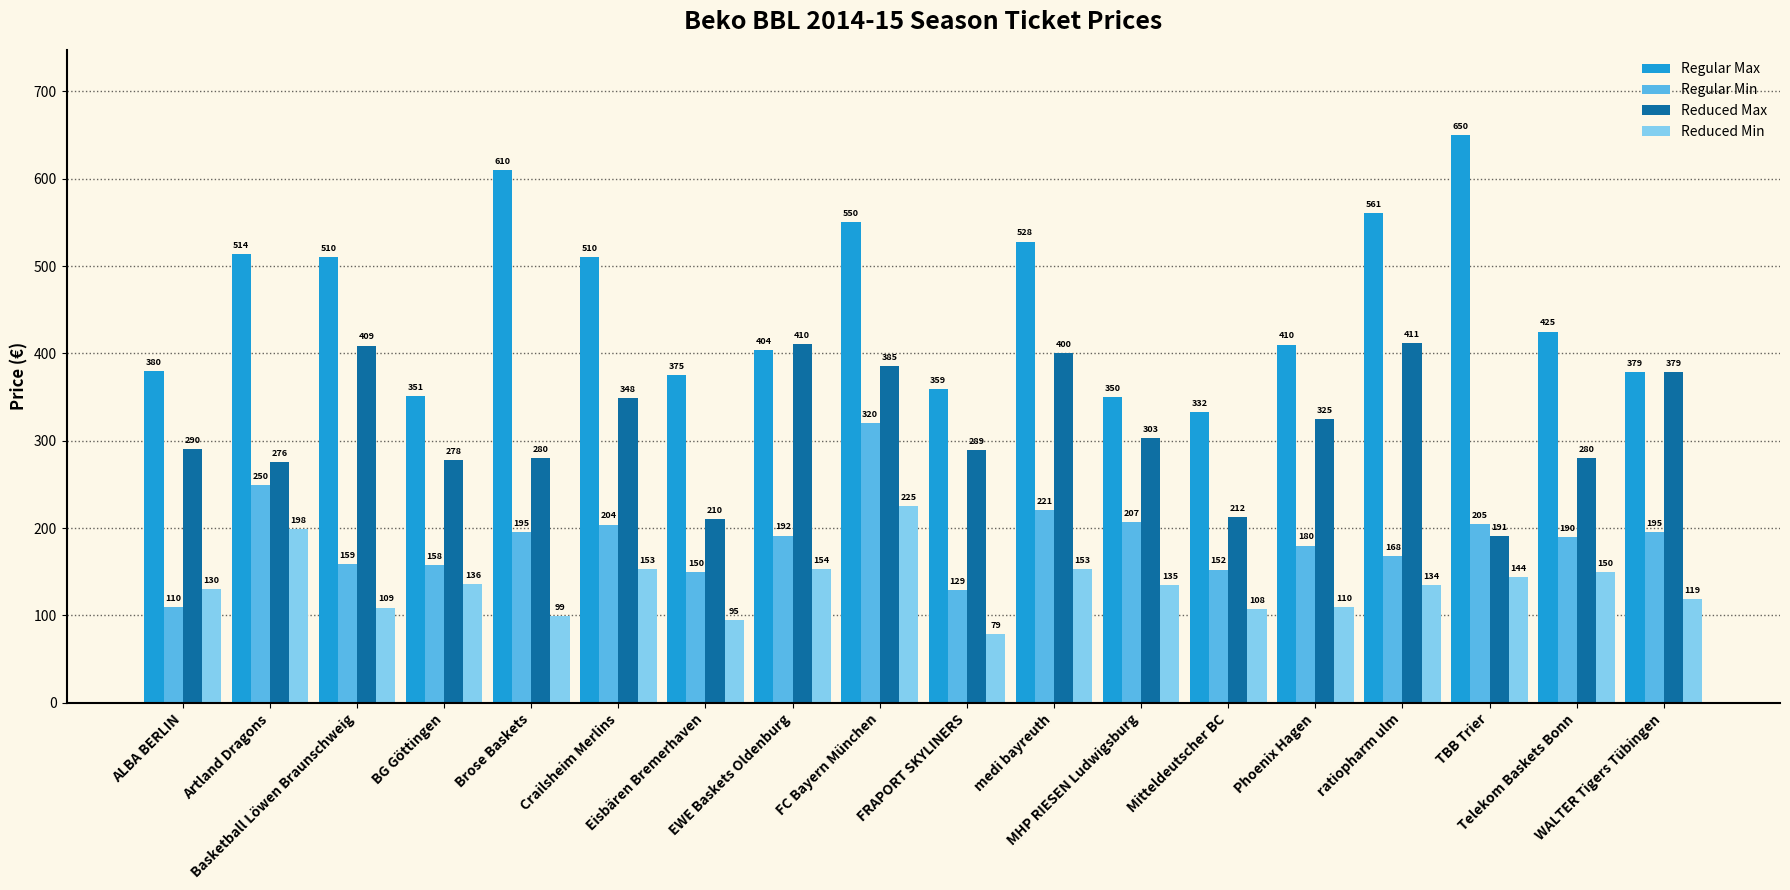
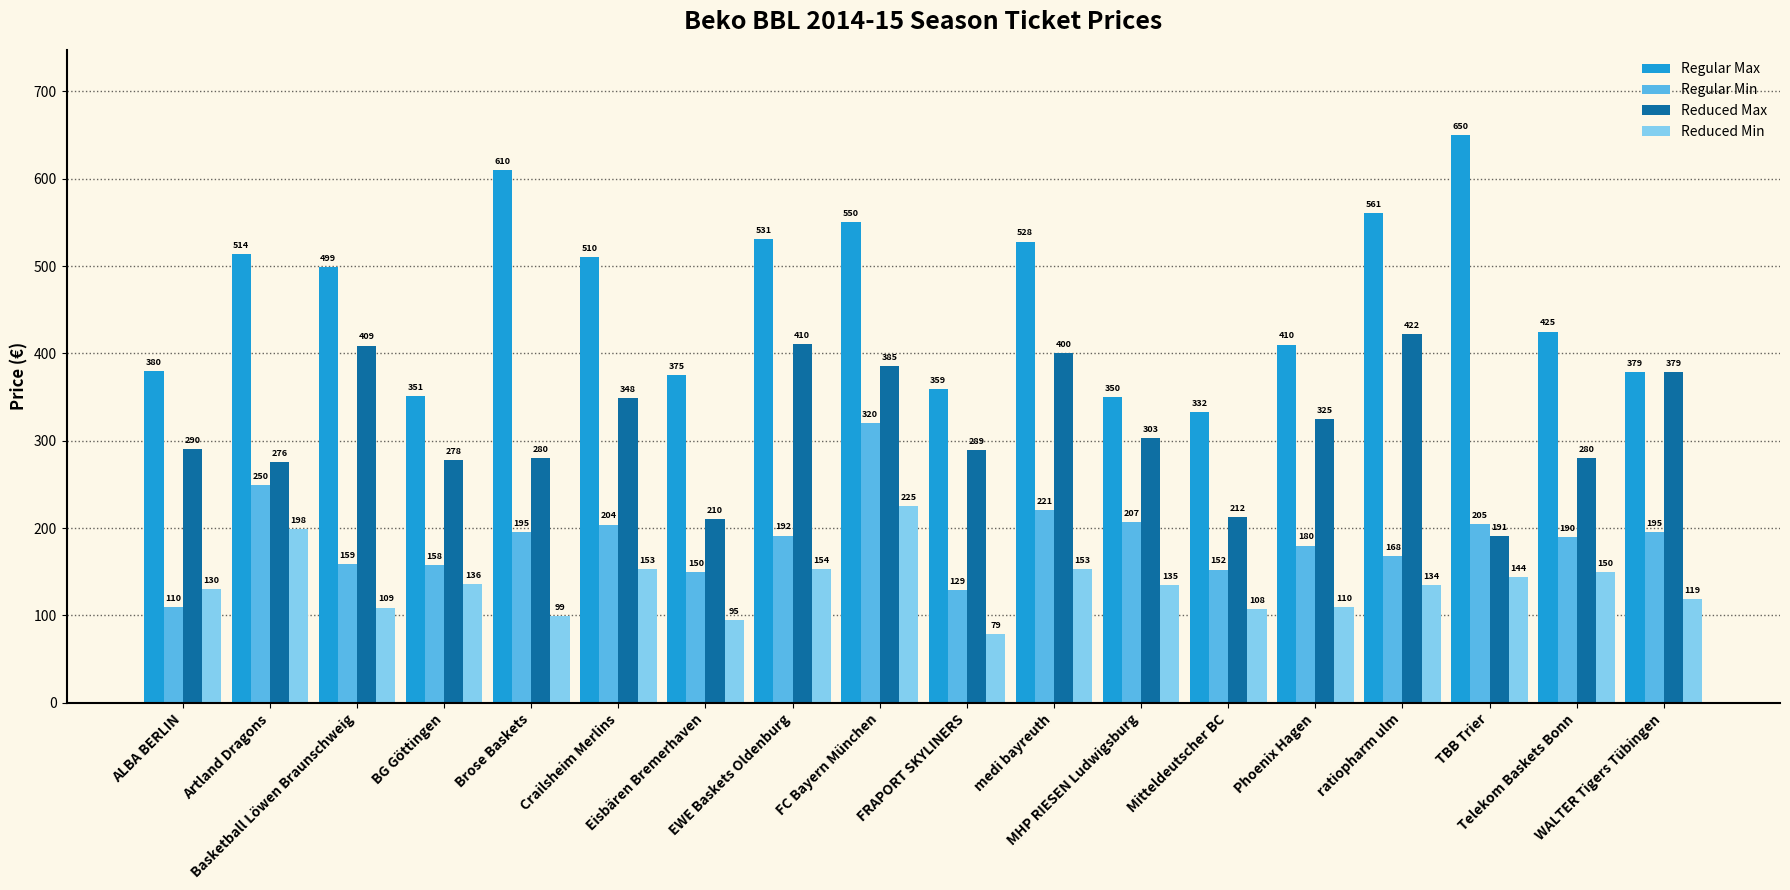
Regular Max, Basketball Löwen Braunschweig: 510 -> 499
Regular Max, EWE Baskets Oldenburg: 404 -> 531
Reduced Max, ratiopharm ulm: 411 -> 422
